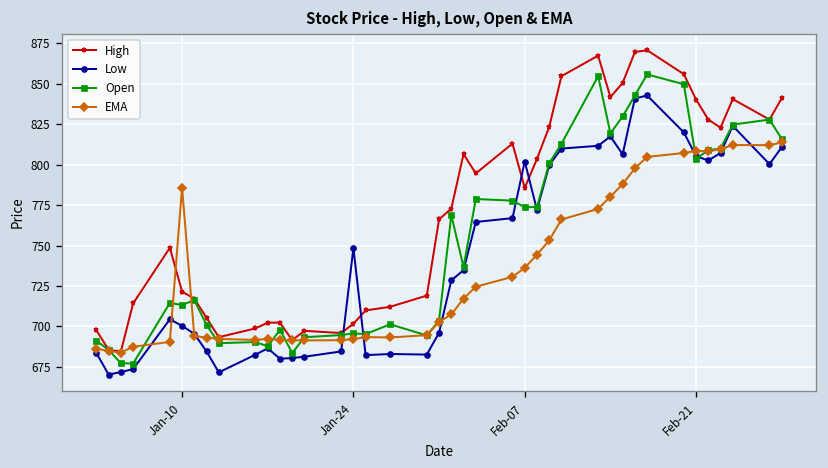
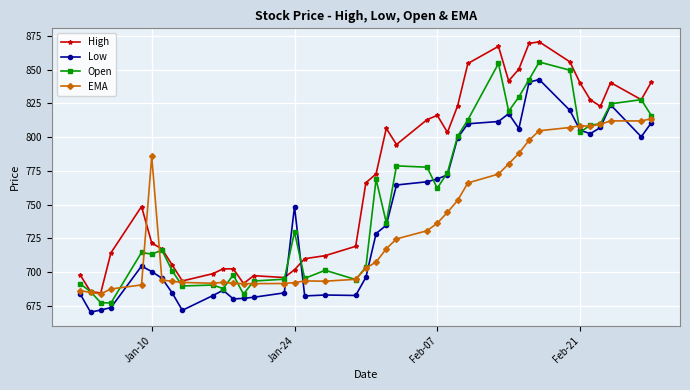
Open, Jan-24: 696 -> 730
High, Feb-07: 786 -> 816
Low, Feb-07: 802 -> 769
Open, Feb-07: 774 -> 762
